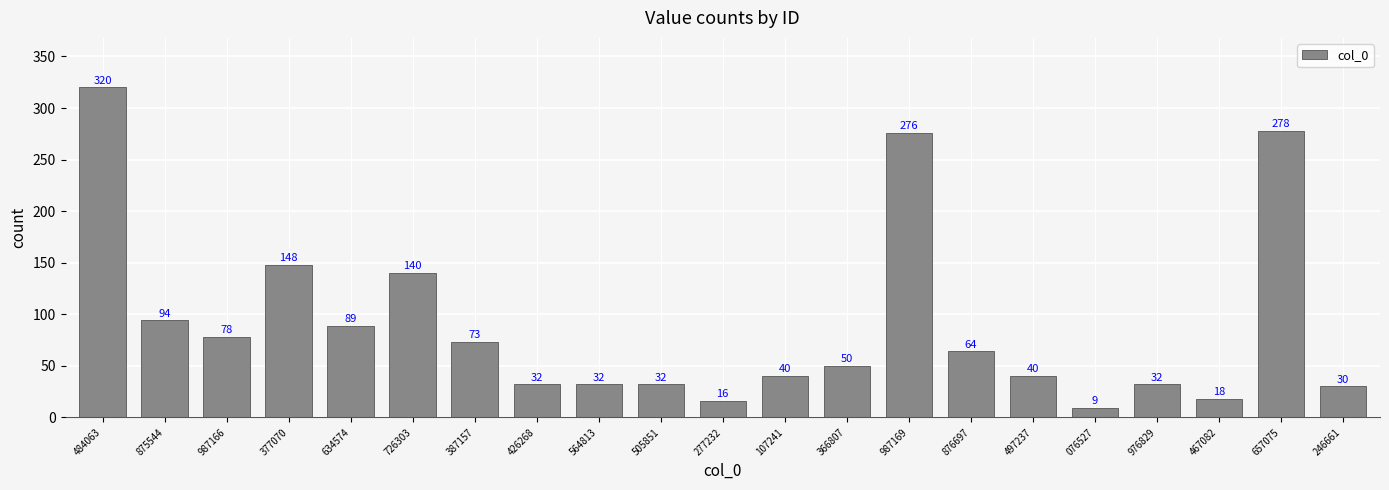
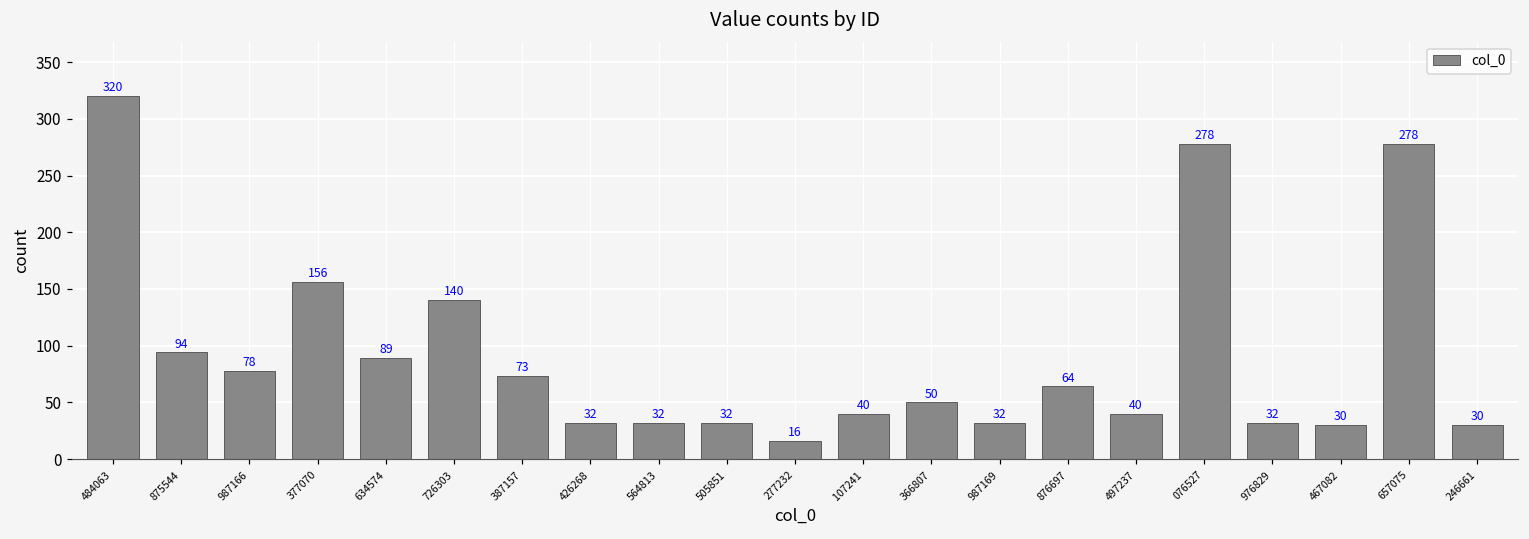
377070: 148 -> 156
987169: 276 -> 32
076527: 9 -> 278
467082: 18 -> 30
